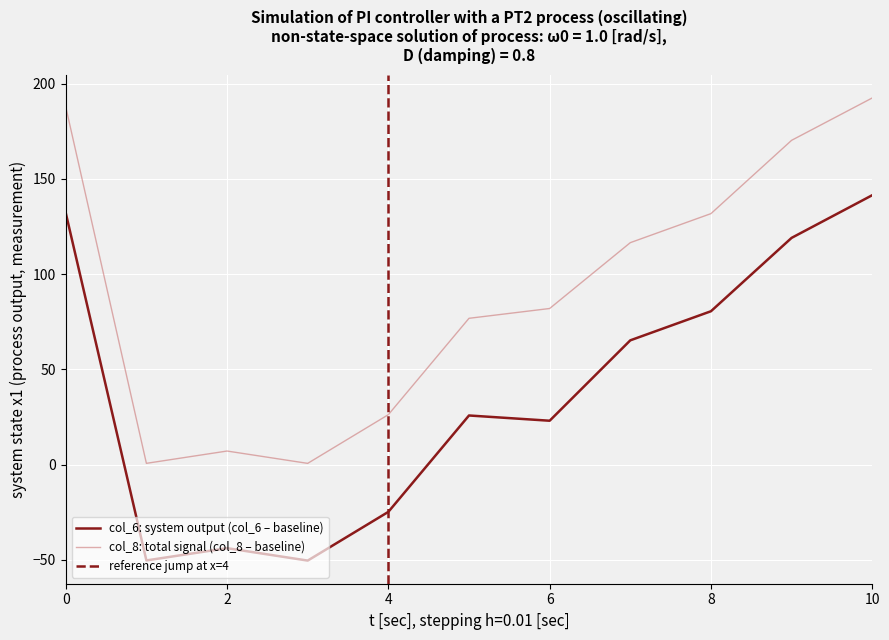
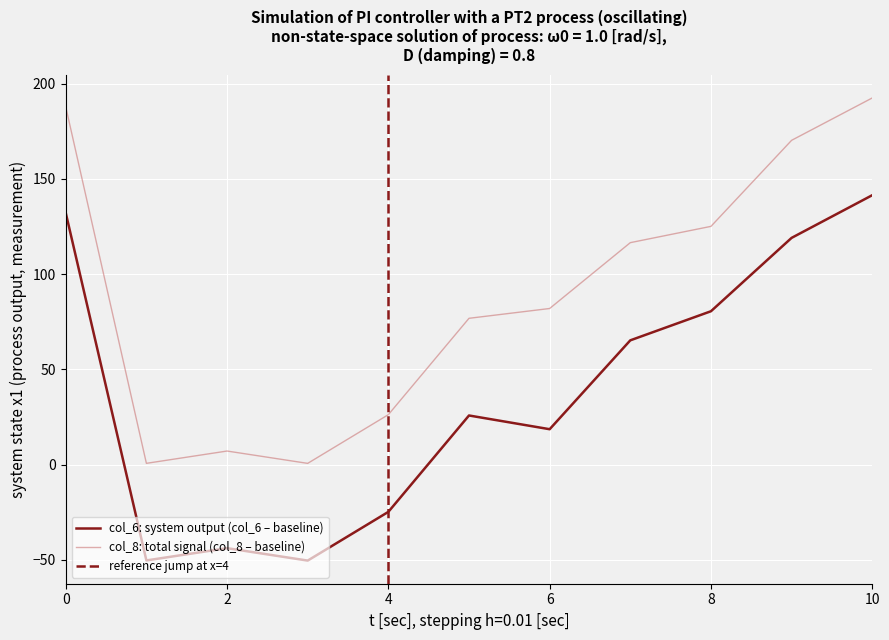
col_6: system output (col_6 – baseline), 6: 23 -> 19
col_8: total signal (col_8 – baseline), 8: 132 -> 125
